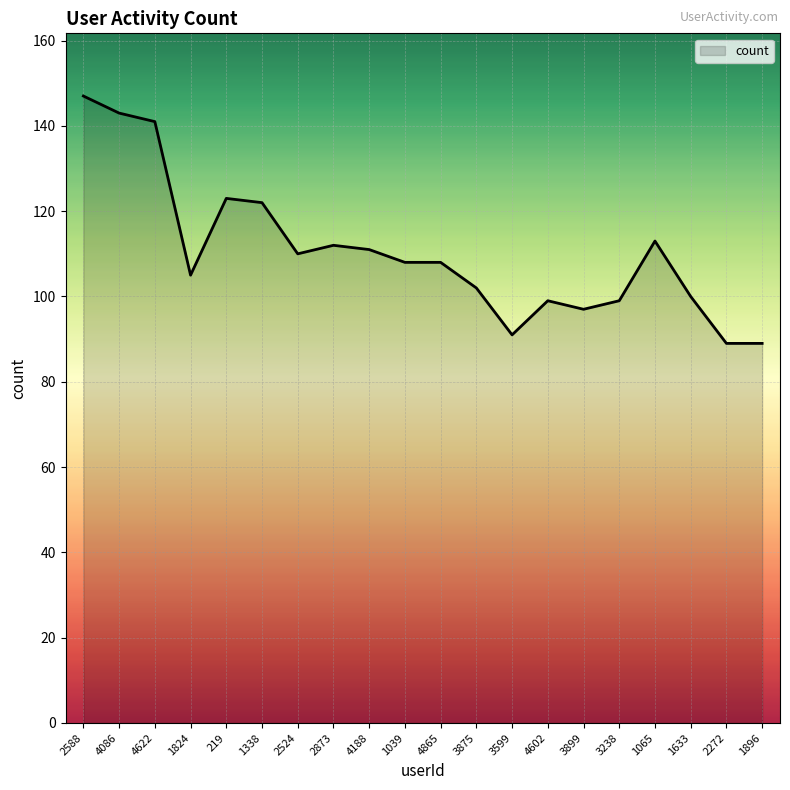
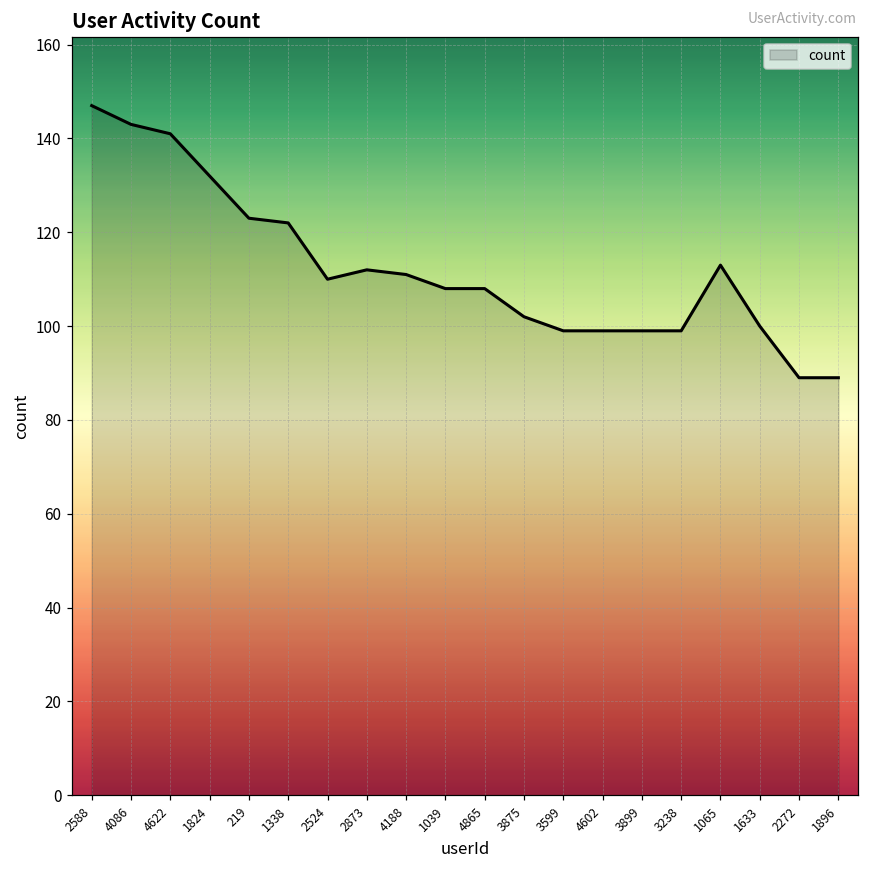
1824: 105 -> 132
3599: 91 -> 99
3899: 97 -> 99
